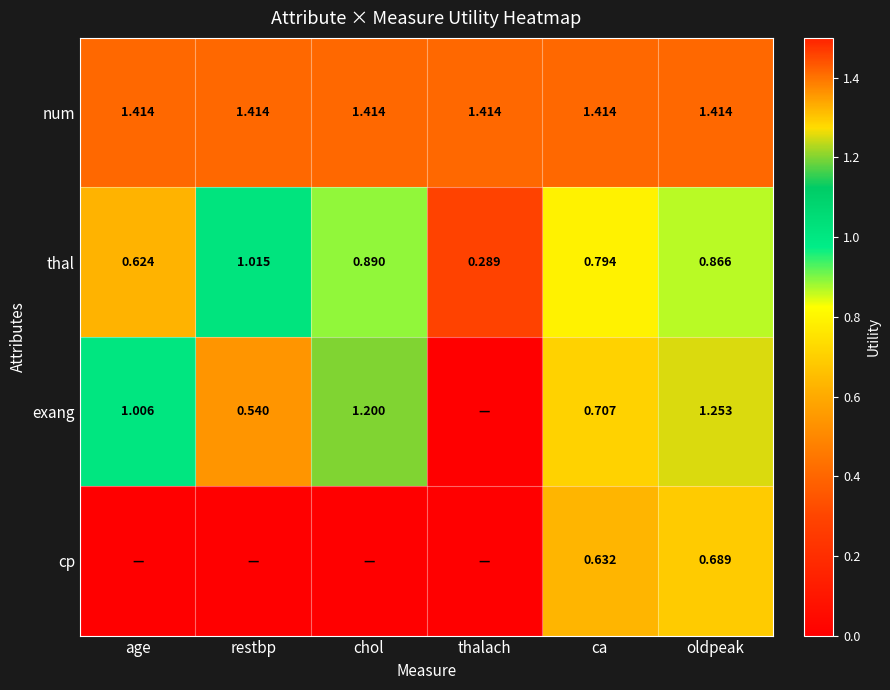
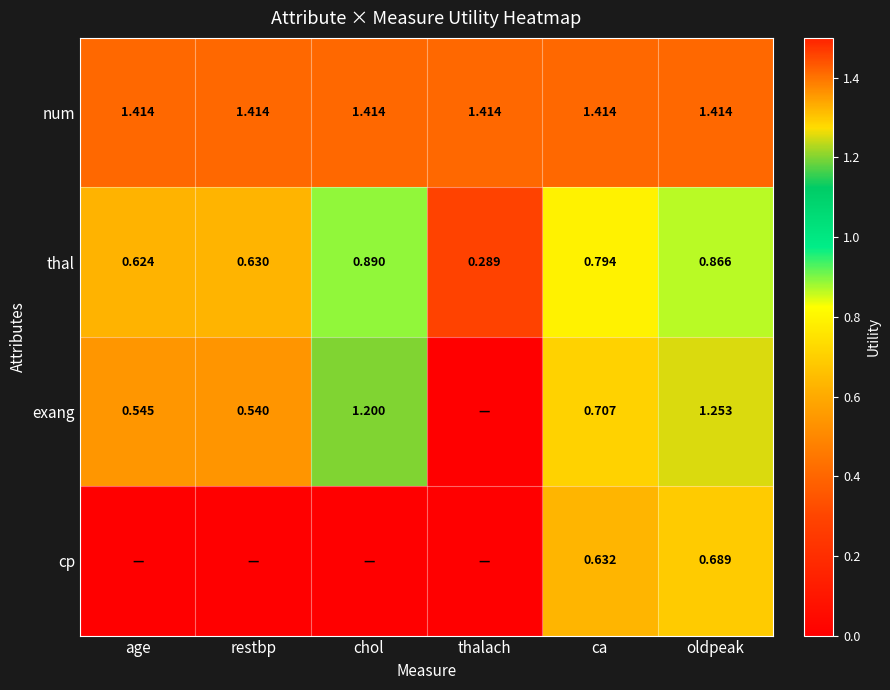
thal, restbp: 1.015 -> 0.630
exang, age: 1.006 -> 0.545
